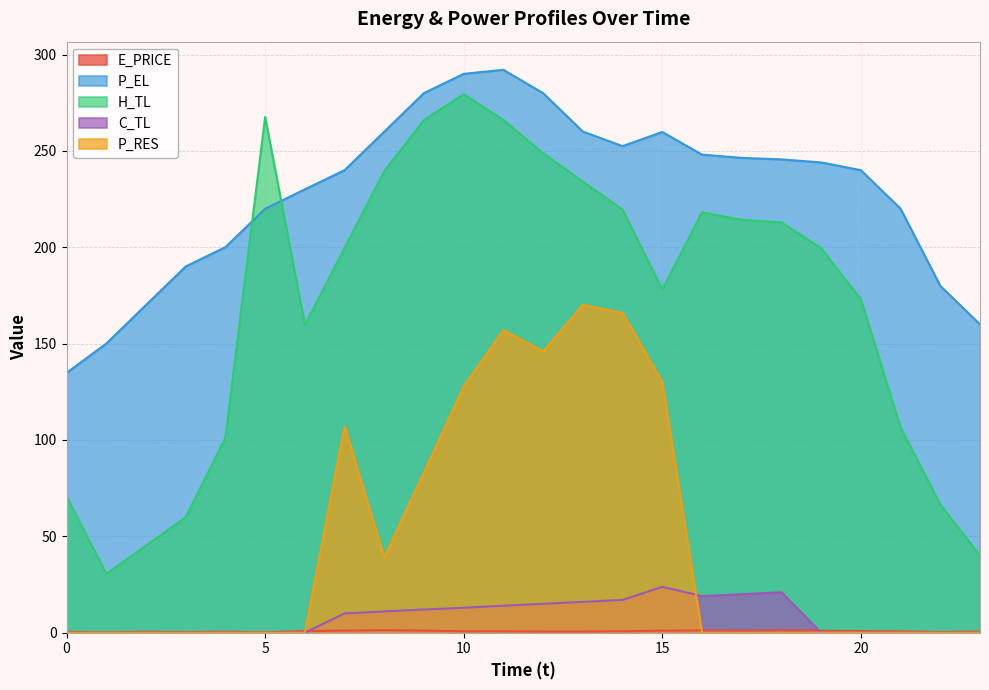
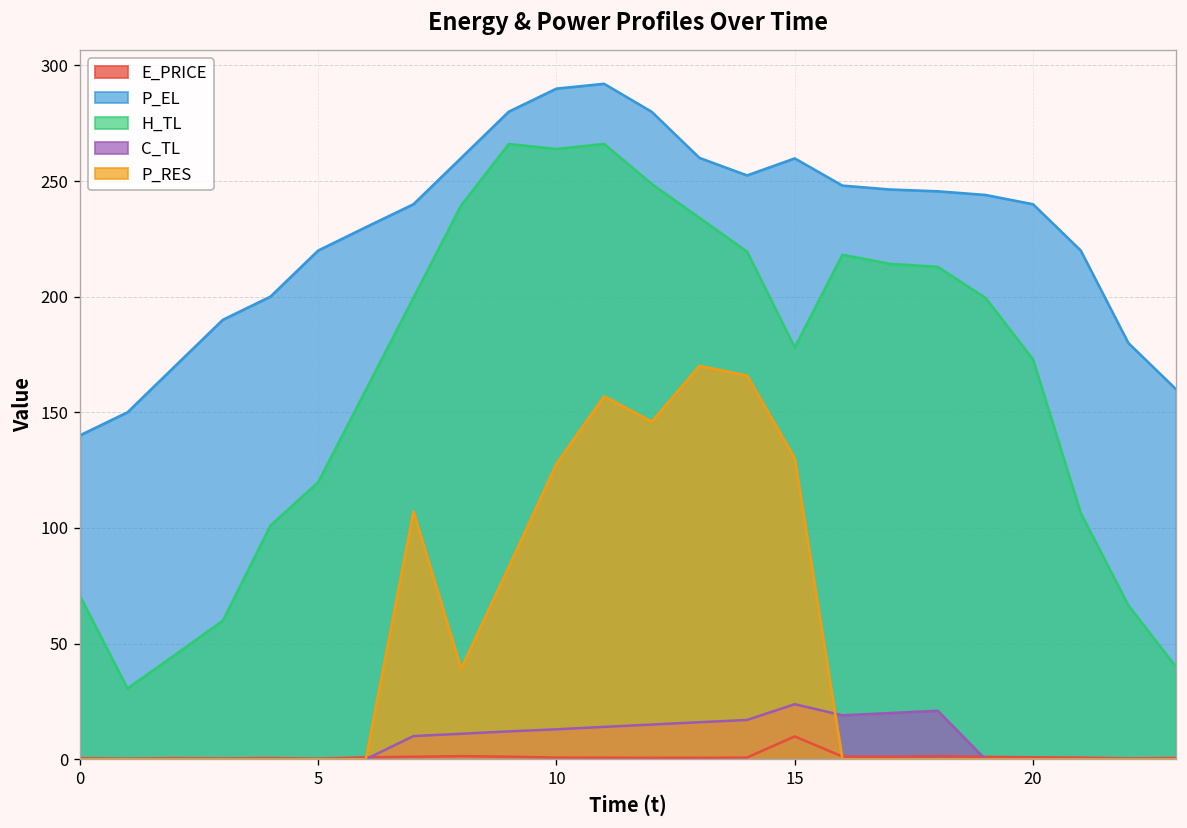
P_EL, 0: 135 -> 140
H_TL, 5: 268 -> 120
H_TL, 10: 279 -> 264
E_PRICE, 15: 1 -> 10
